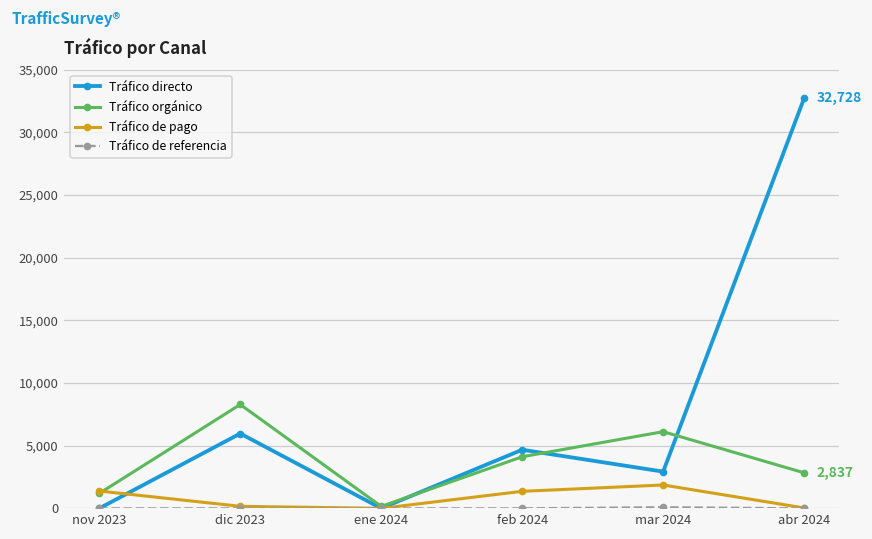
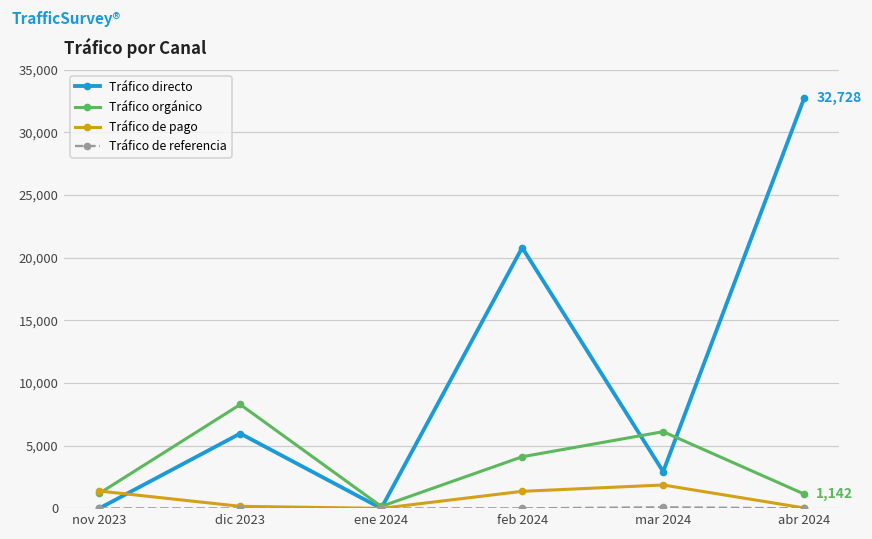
Tráfico directo, feb 2024: 4,700 -> 20,800
Tráfico orgánico, abr 2024: 2,837 -> 1,142
